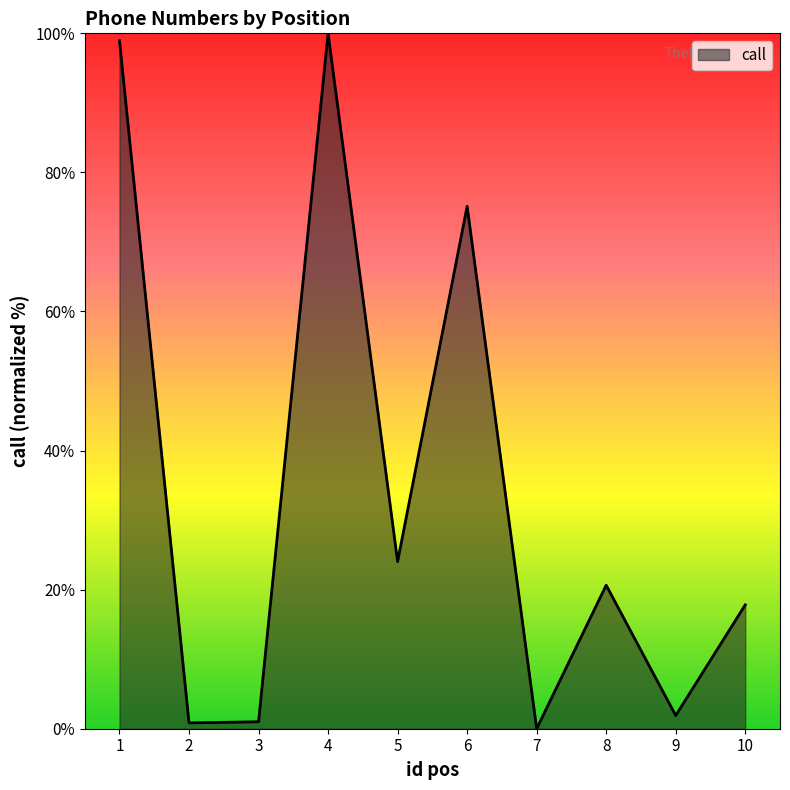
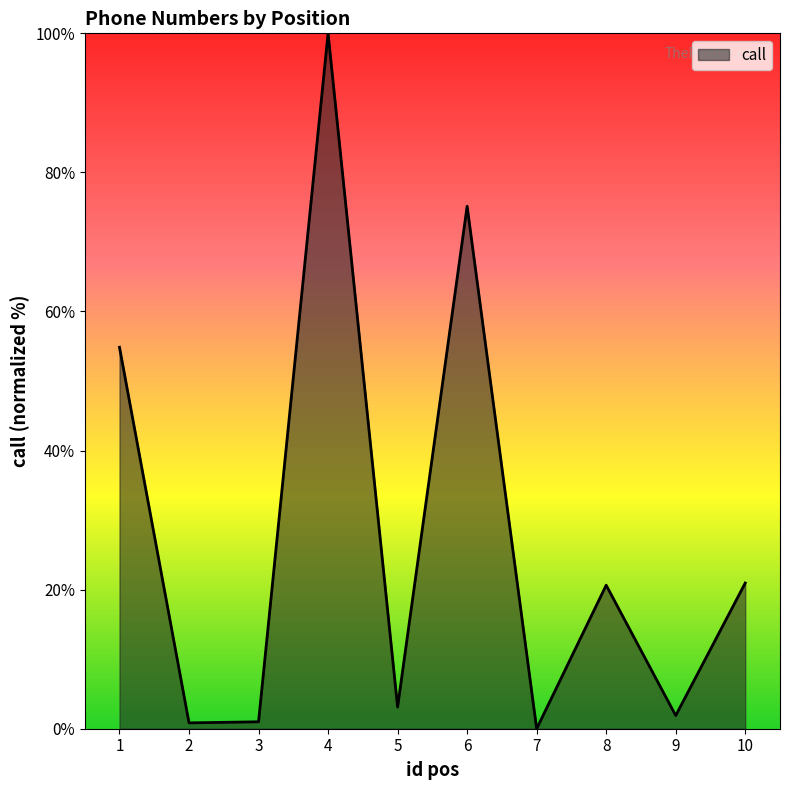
1: 99% -> 55%
5: 24% -> 3%
10: 18% -> 21%
